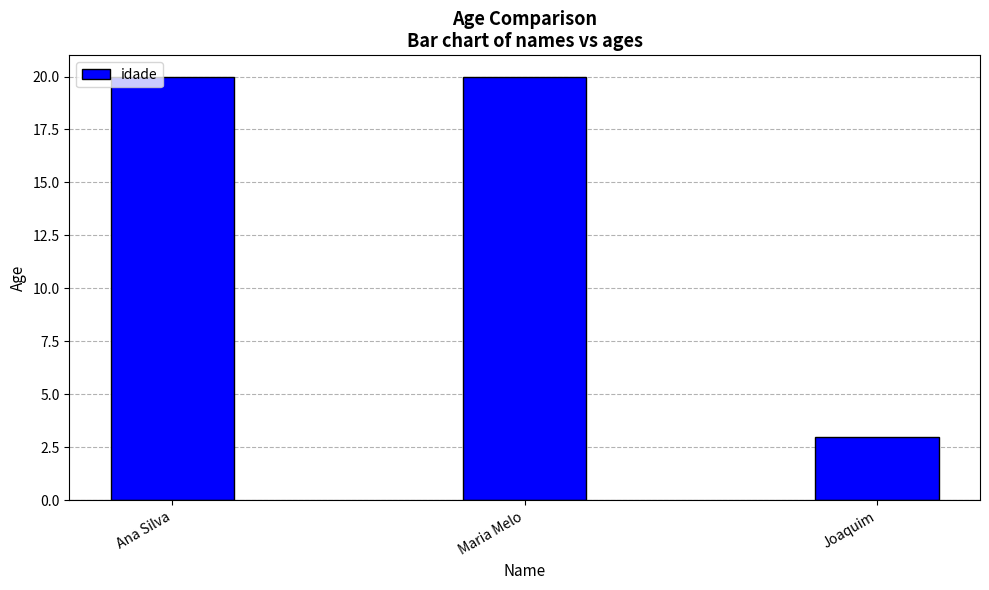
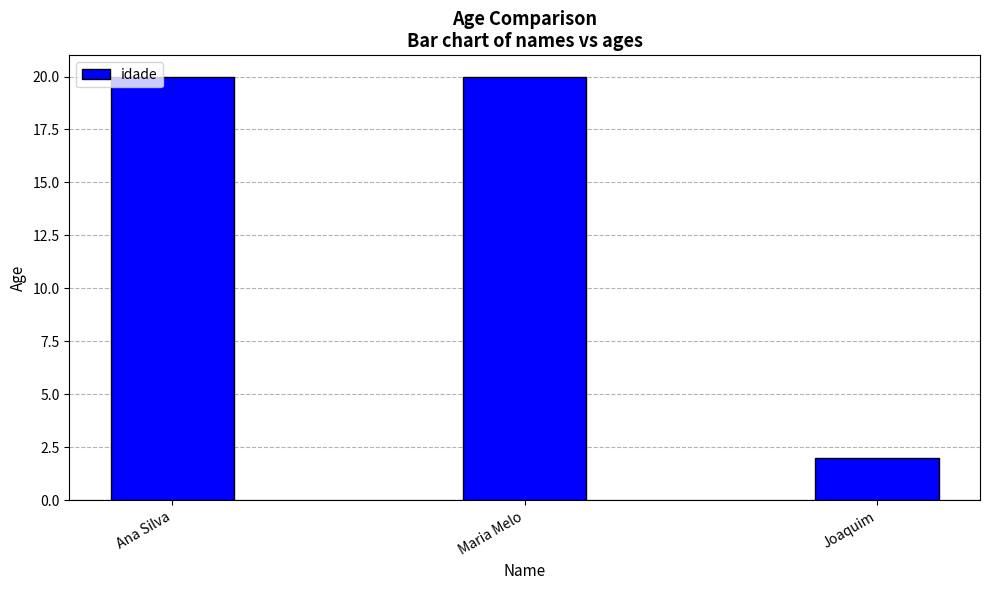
Joaquim: 3 -> 2
